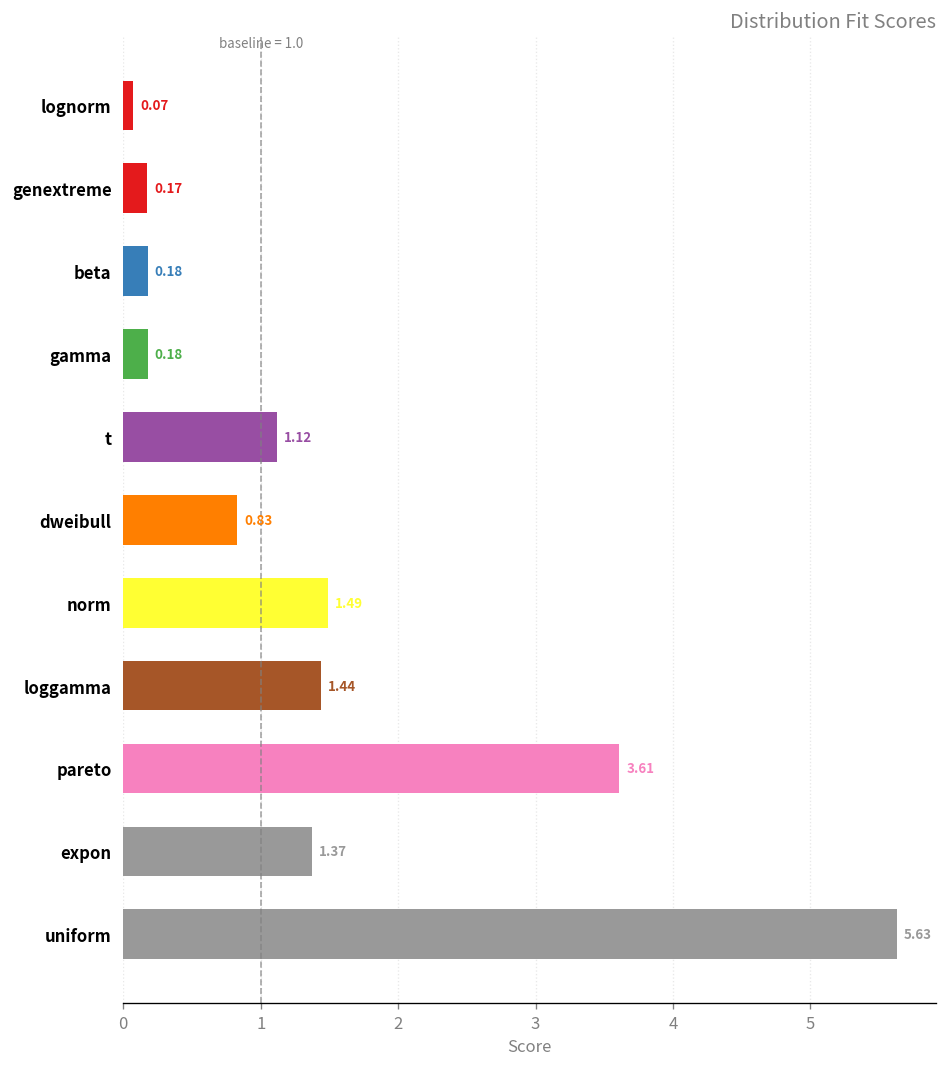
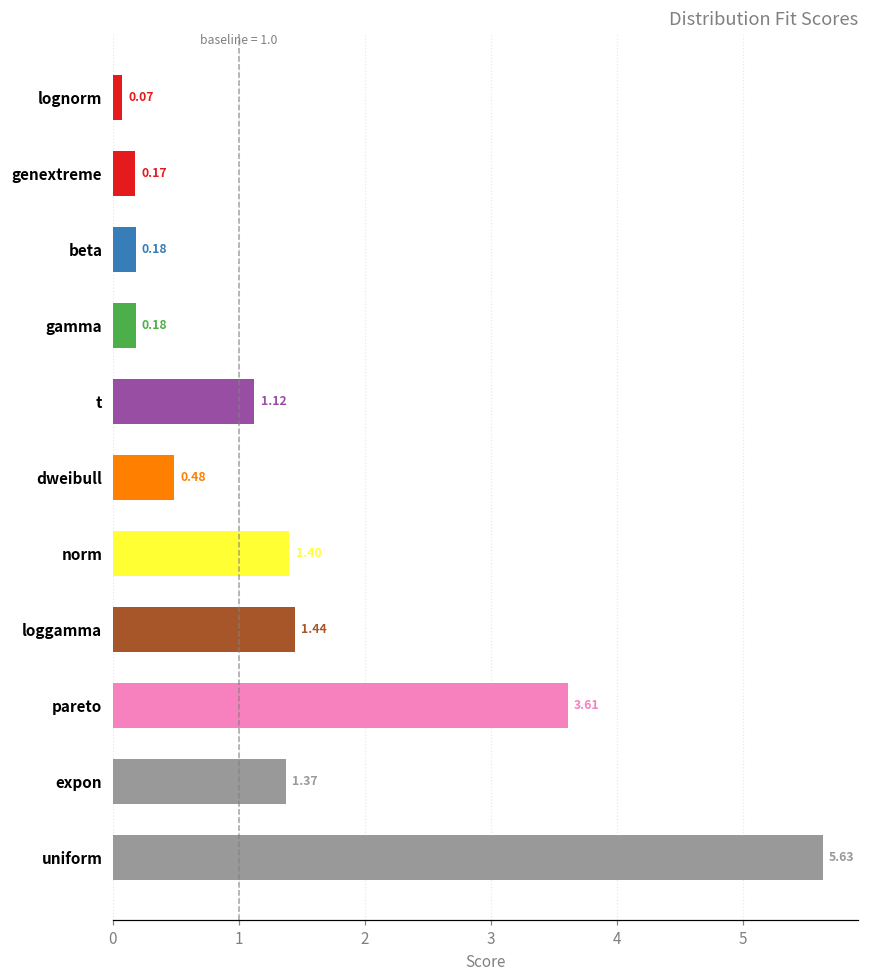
dweibull: 0.83 -> 0.48
norm: 1.49 -> 1.40
